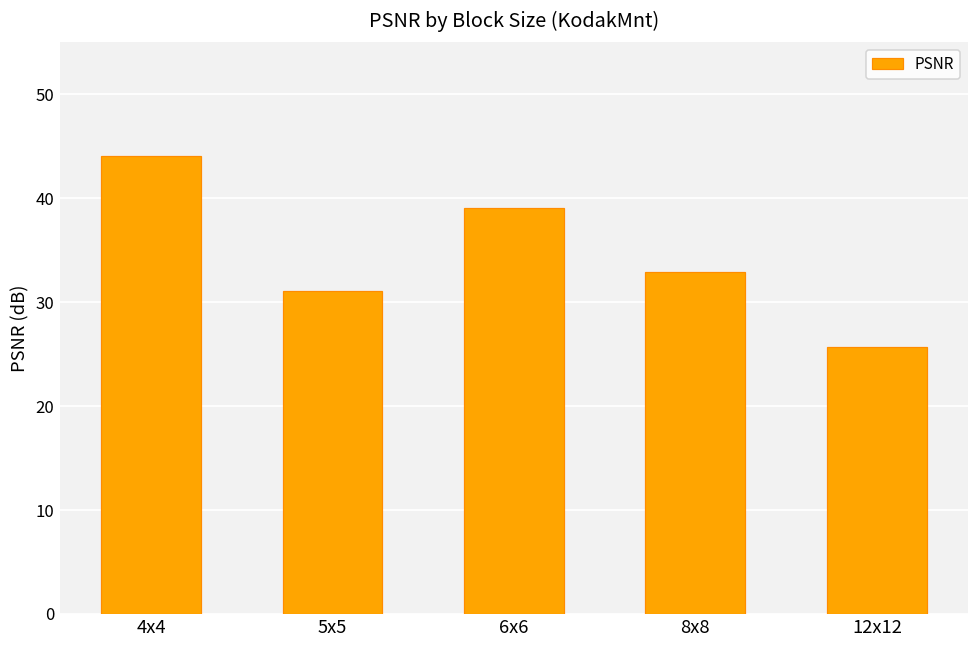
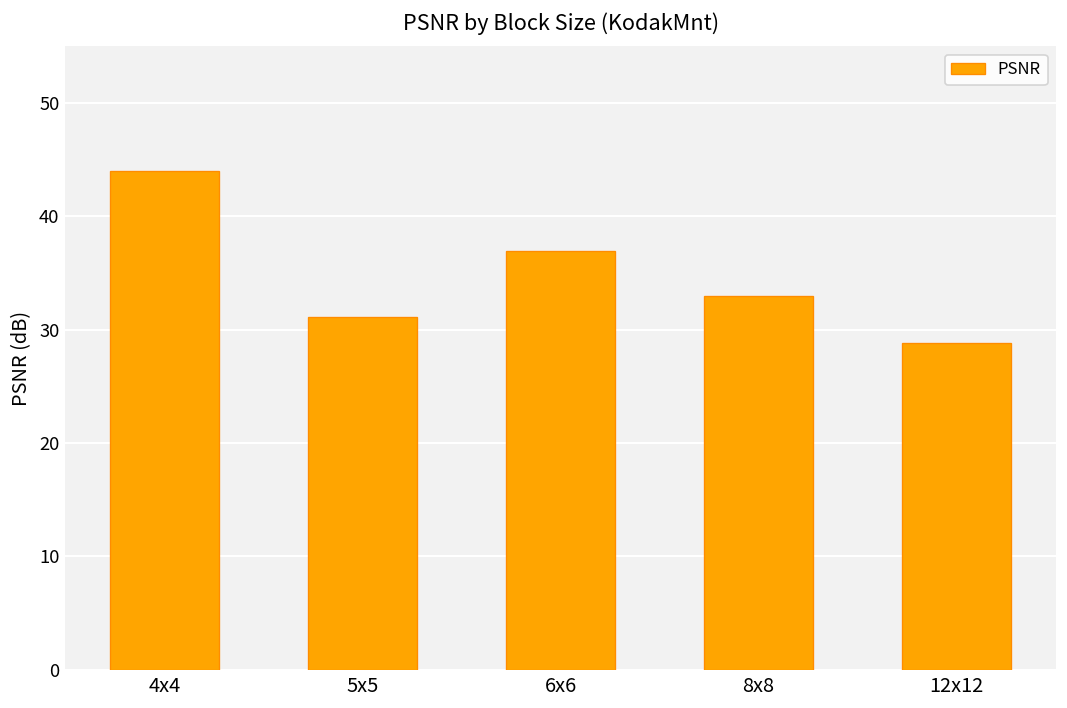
6x6: 39 -> 37
12x12: 26 -> 29
